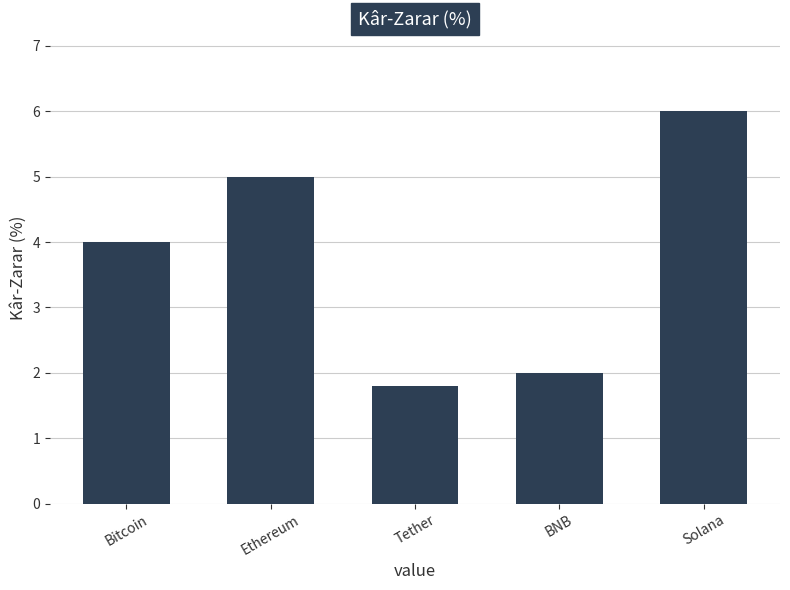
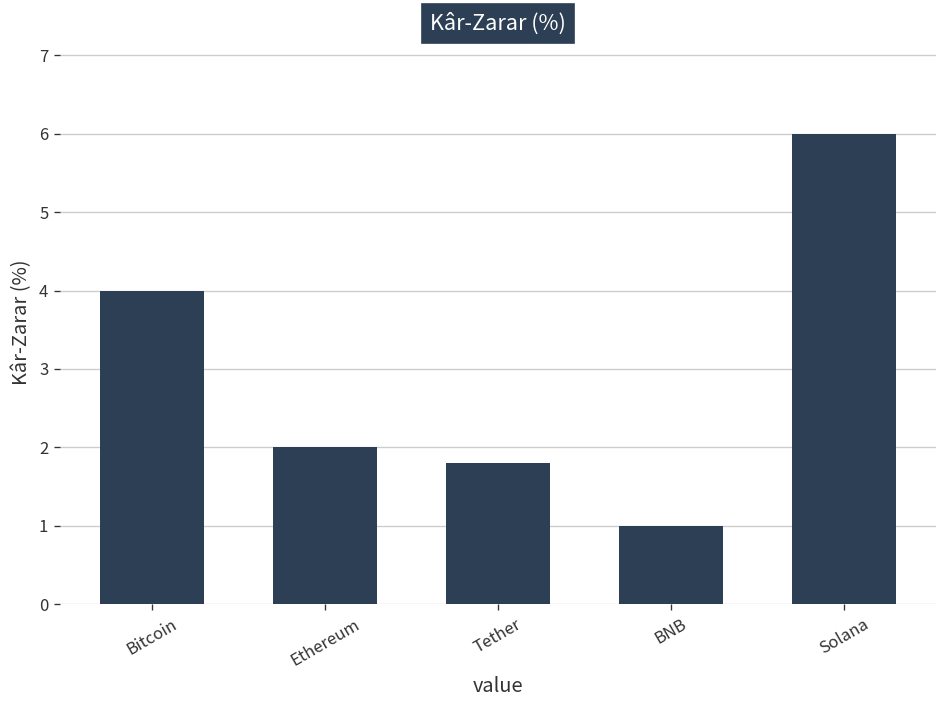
Ethereum: 5 -> 2
BNB: 2 -> 1
